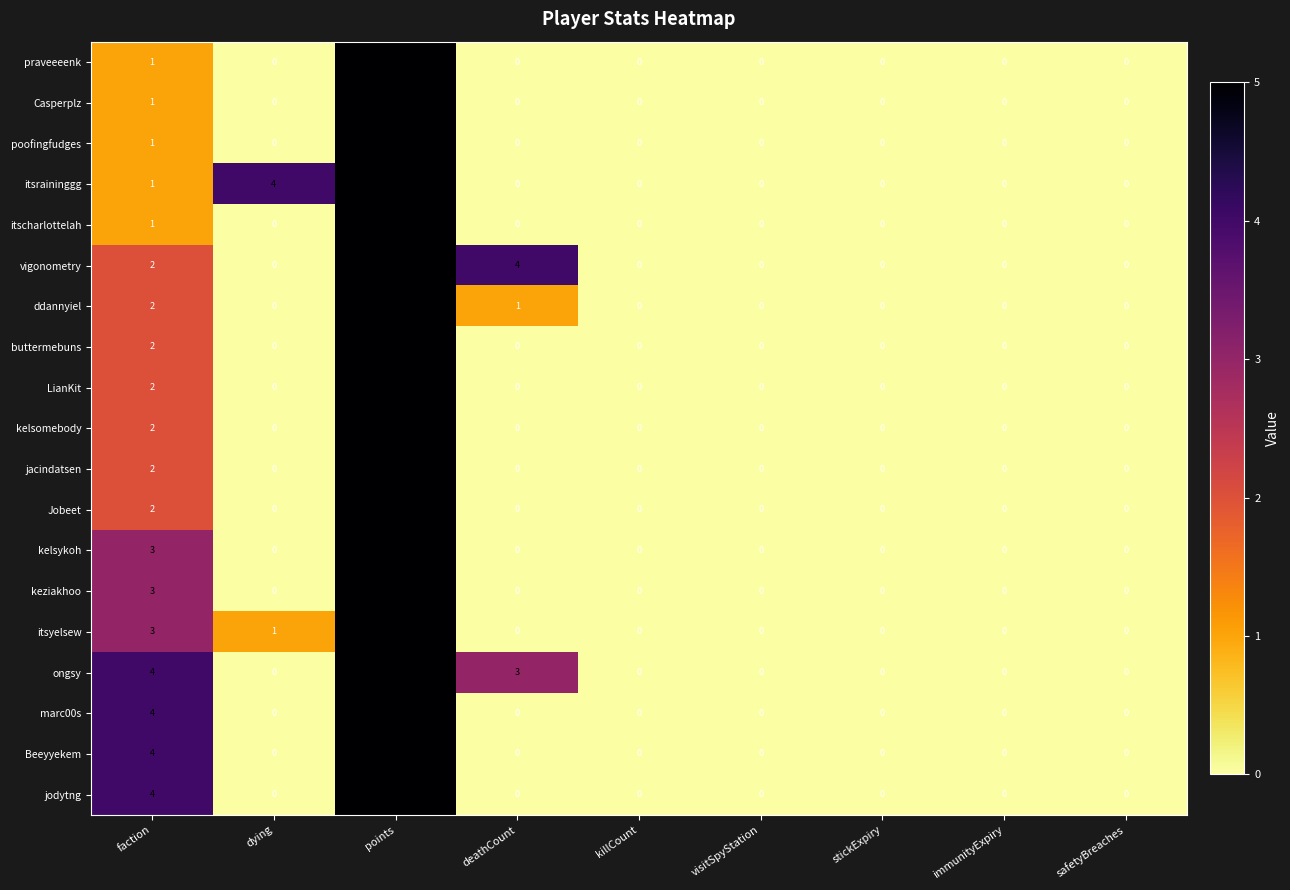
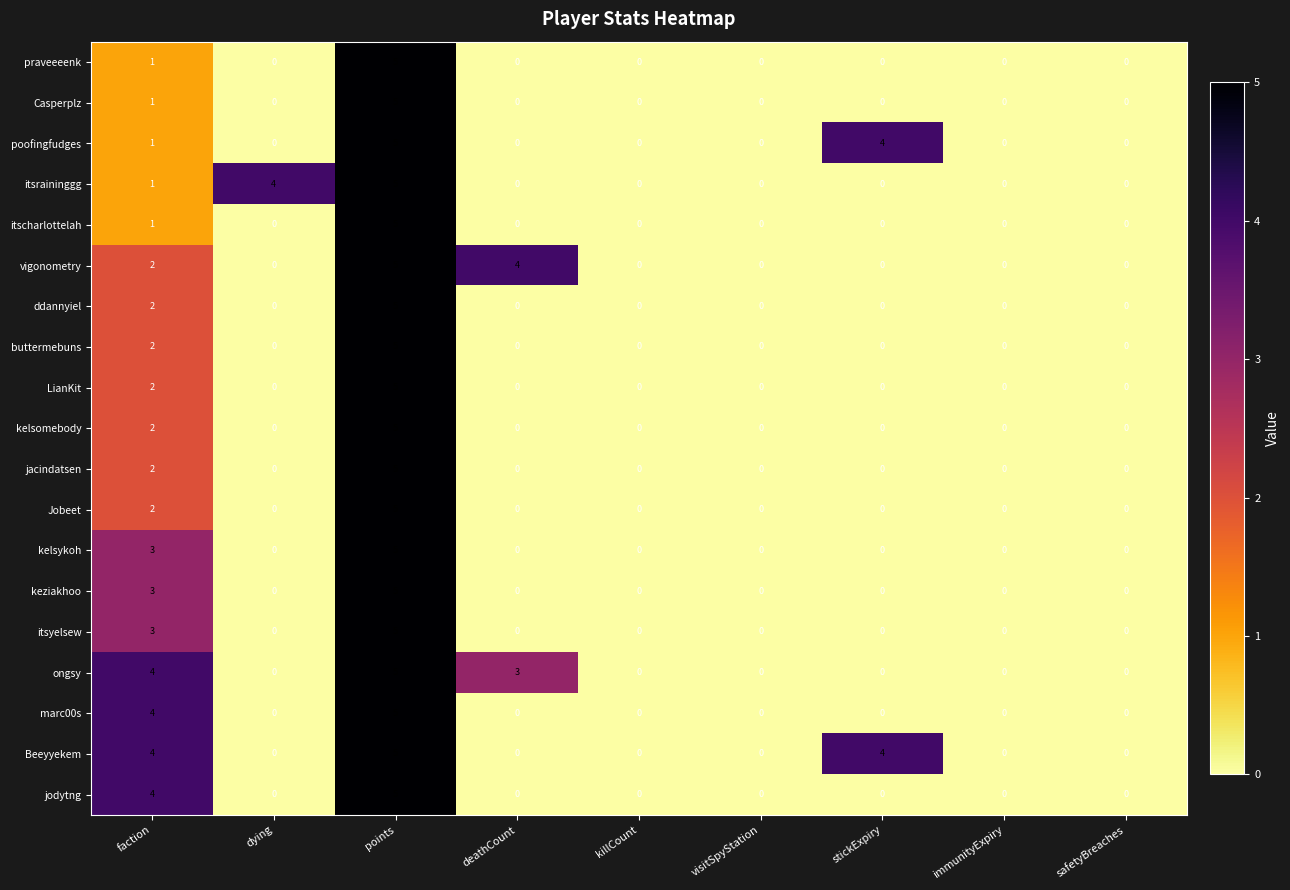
poofingfudges, stickExpiry: 0 -> 4
ddannyiel, deathCount: 1 -> 0
itsyelsew, dying: 1 -> 0
Beeyyekem, stickExpiry: 0 -> 4
